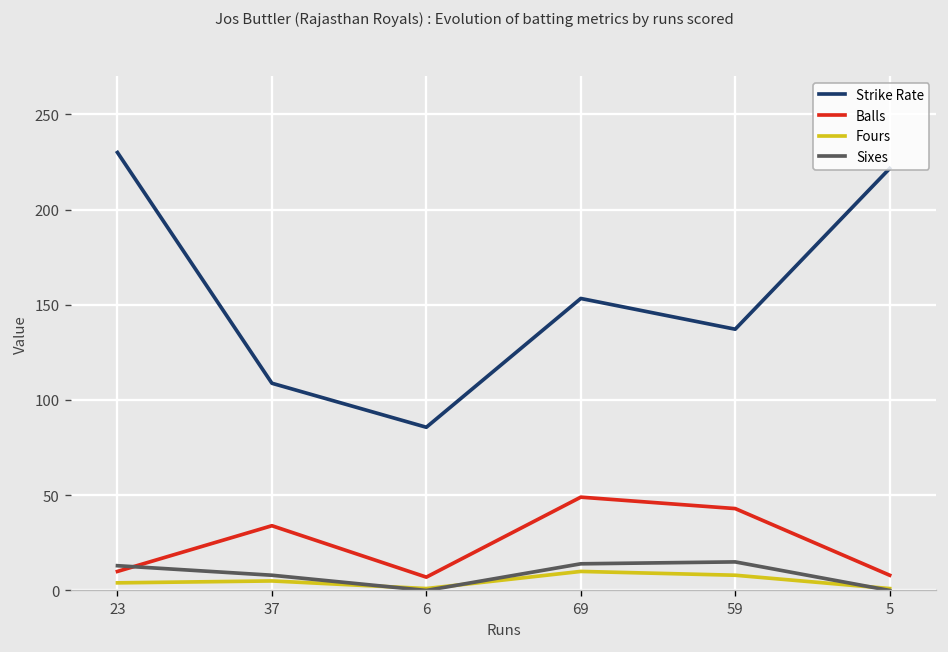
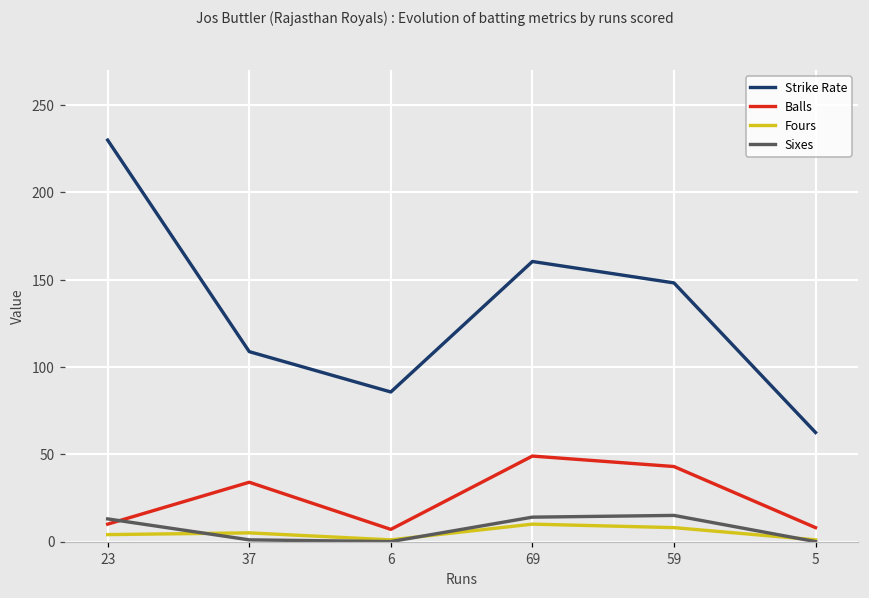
Sixes, 37: 8 -> 1
Strike Rate, 69: 153 -> 160
Strike Rate, 59: 137 -> 148
Strike Rate, 5: 222 -> 63
